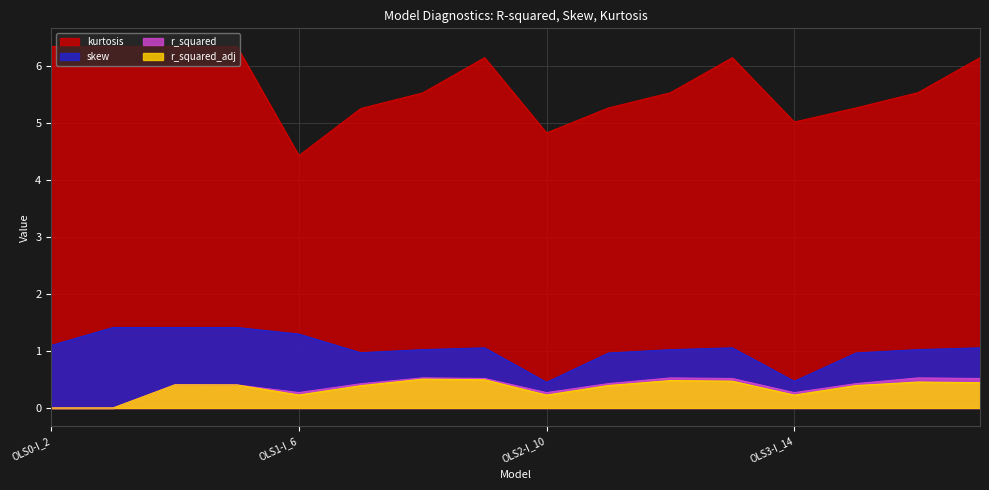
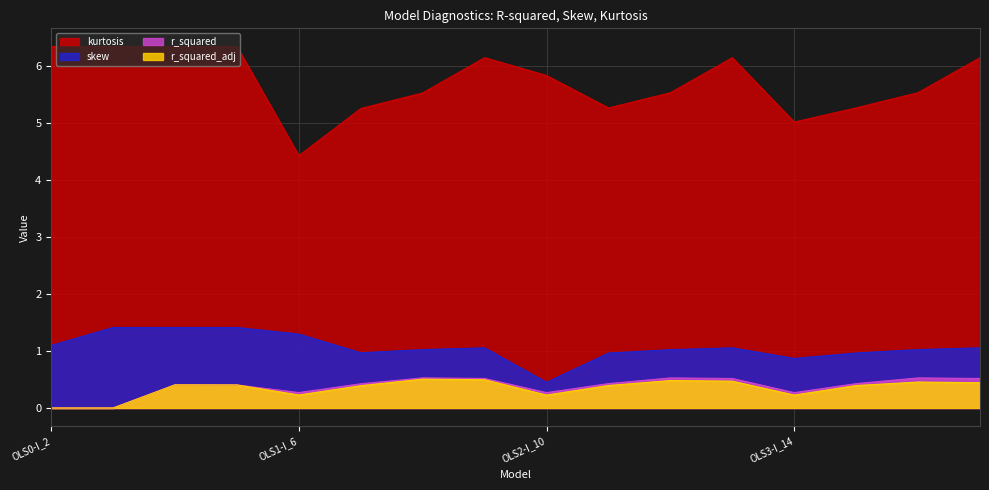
kurtosis, OLS2-I_10: 4.8 -> 5.8
skew, OLS3-I_14: 0.5 -> 0.9
